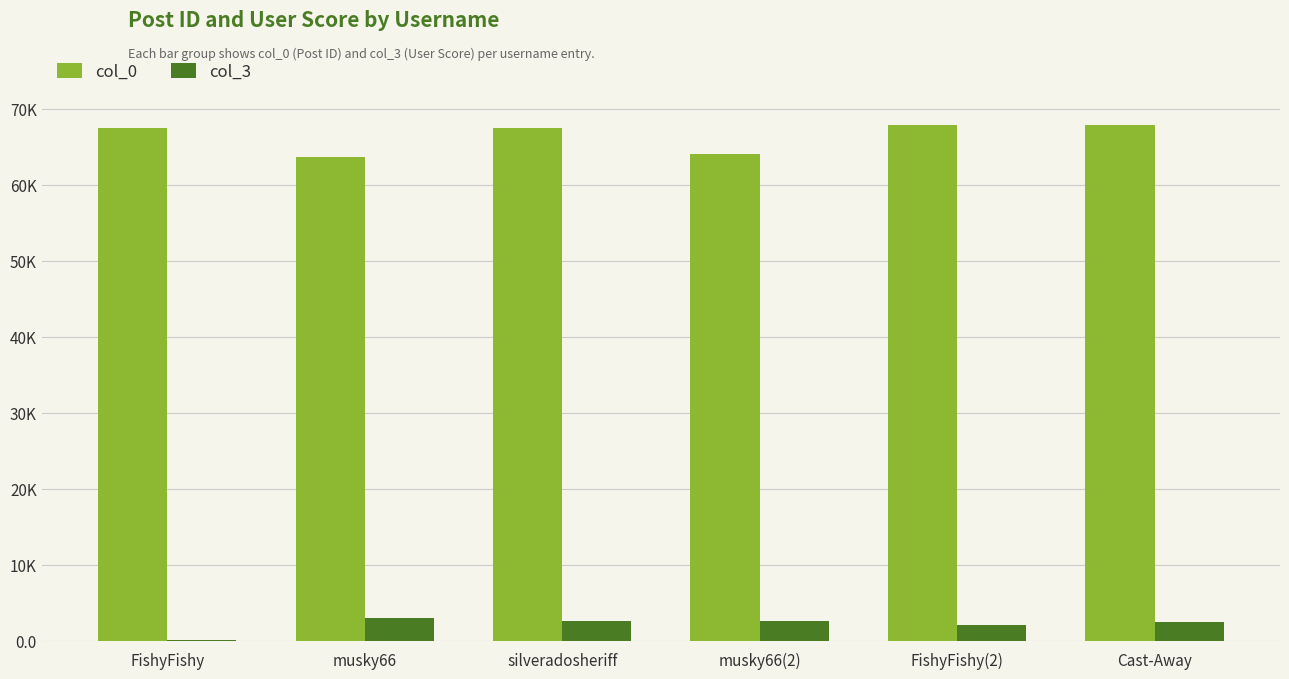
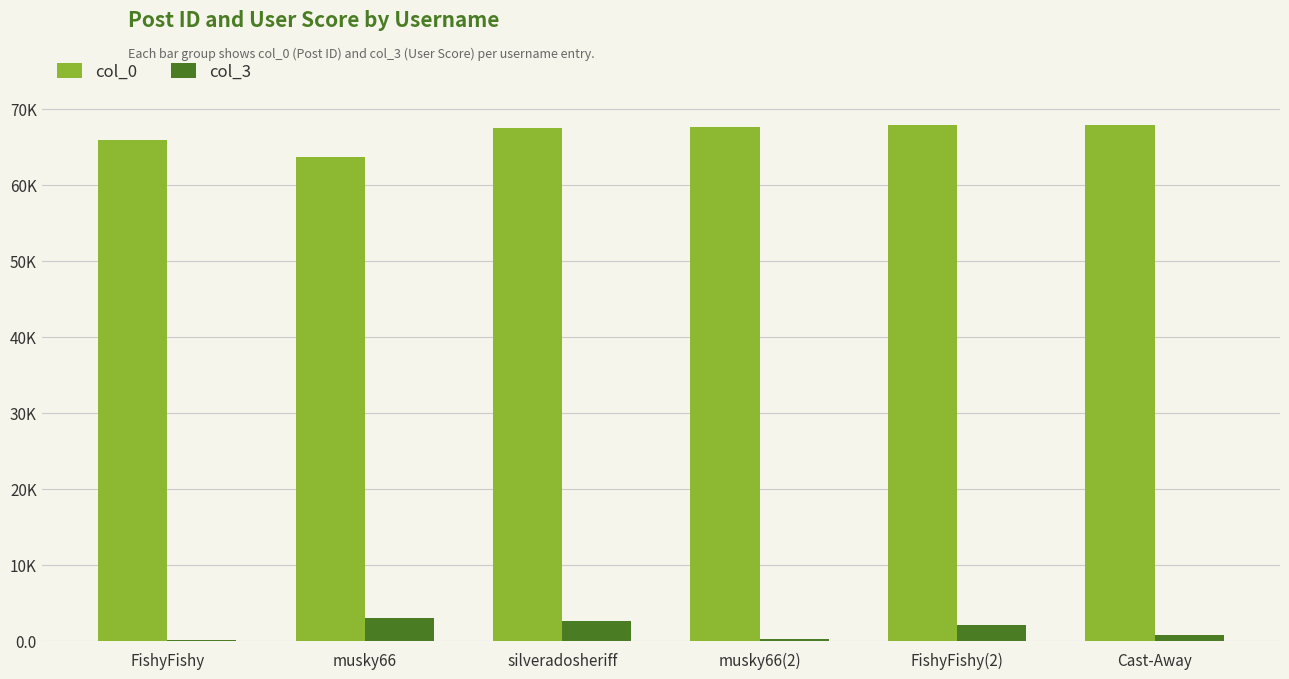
col_0, FishyFishy: 67000 -> 66000
col_0, musky66(2): 64000 -> 68000
col_3, musky66(2): 3000 -> 0
col_3, Cast-Away: 2000 -> 1000
